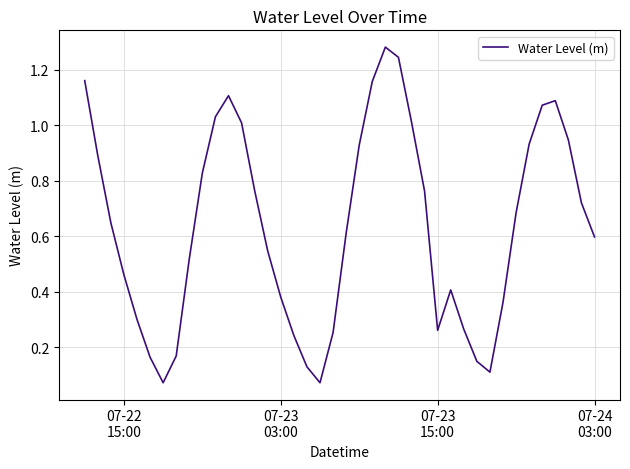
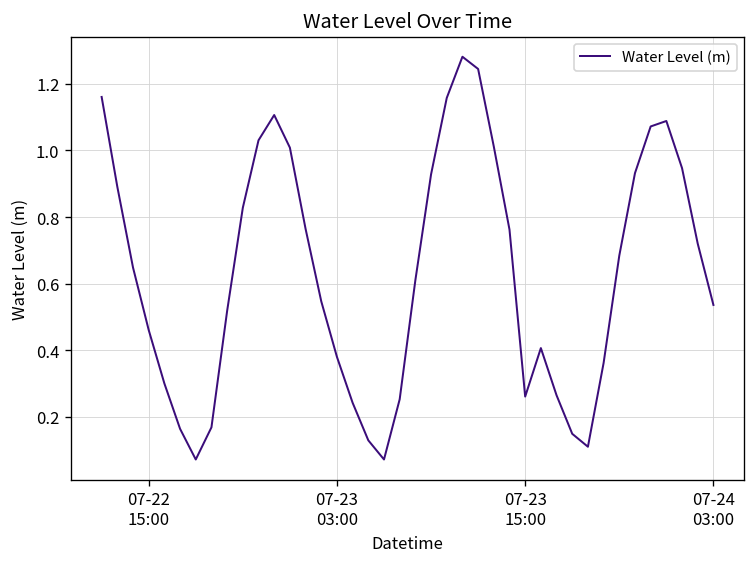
07-24 03:00: 0.60 -> 0.54
